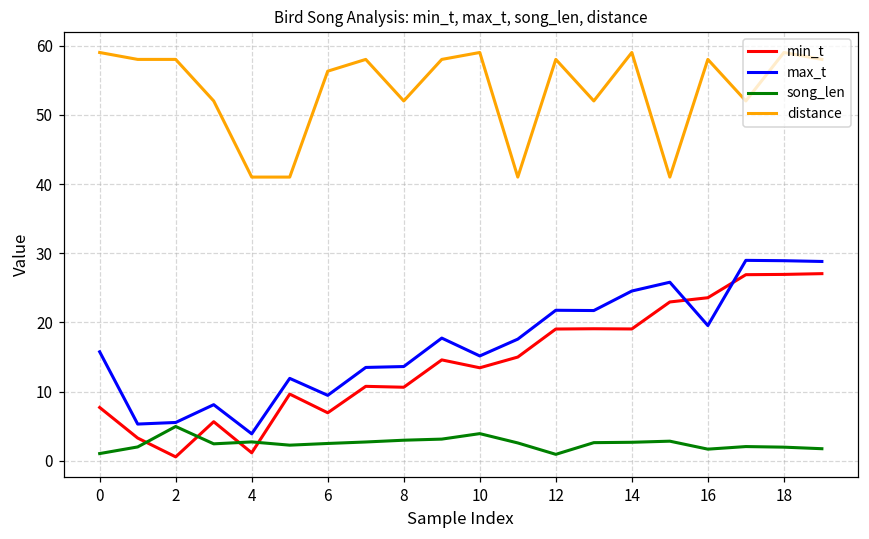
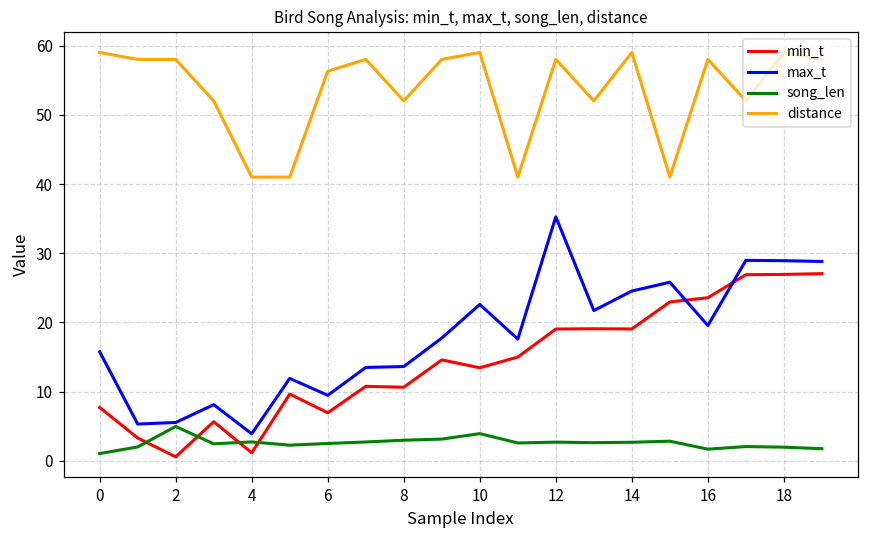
max_t, 10: 15 -> 23
max_t, 12: 22 -> 35
song_len, 12: 1 -> 3
